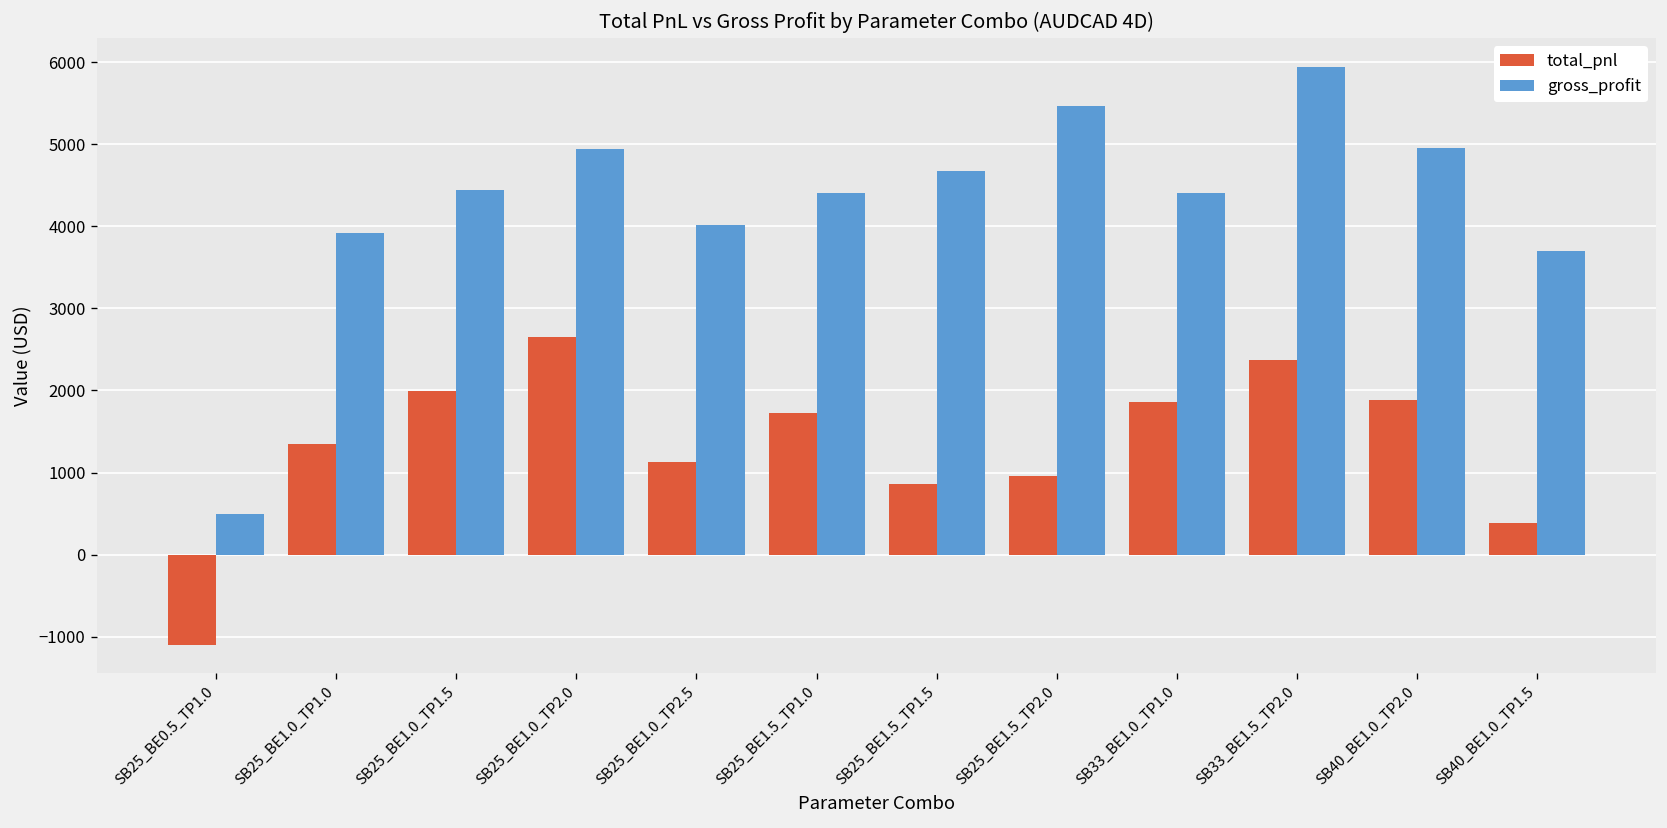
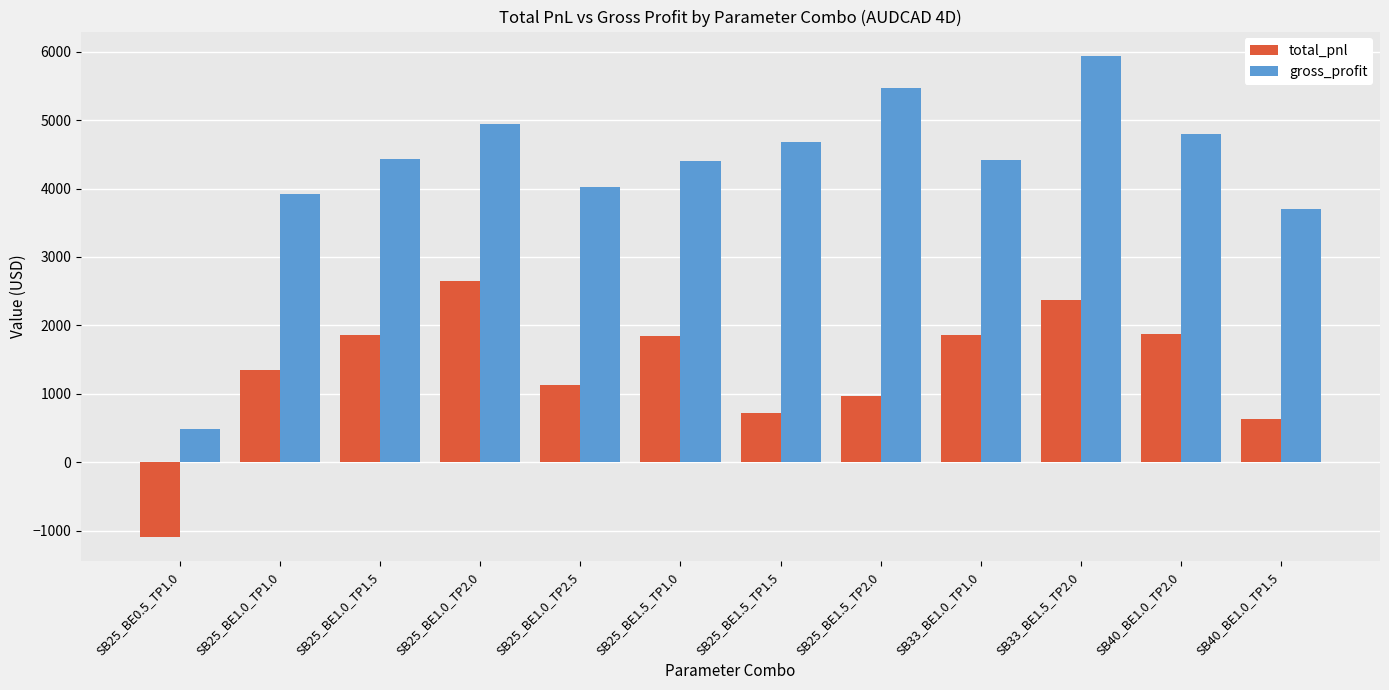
total_pnl, SB25_BE1.0_TP1.5: 2000 -> 1900
total_pnl, SB25_BE1.5_TP1.0: 1700 -> 1800
total_pnl, SB25_BE1.5_TP1.5: 900 -> 700
gross_profit, SB40_BE1.0_TP2.0: 5000 -> 4800
total_pnl, SB40_BE1.0_TP1.5: 400 -> 600
